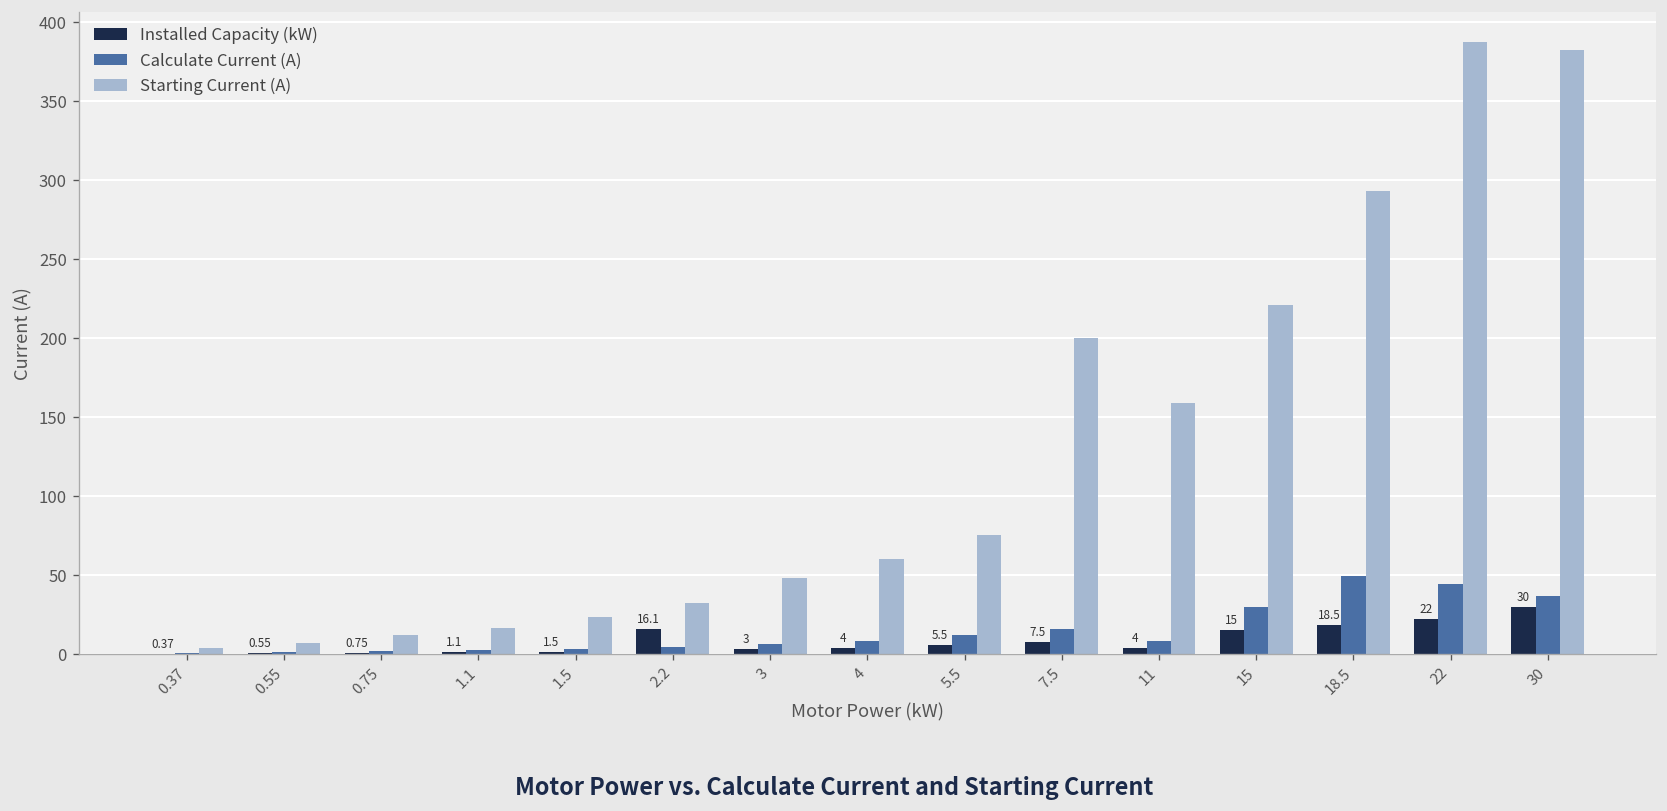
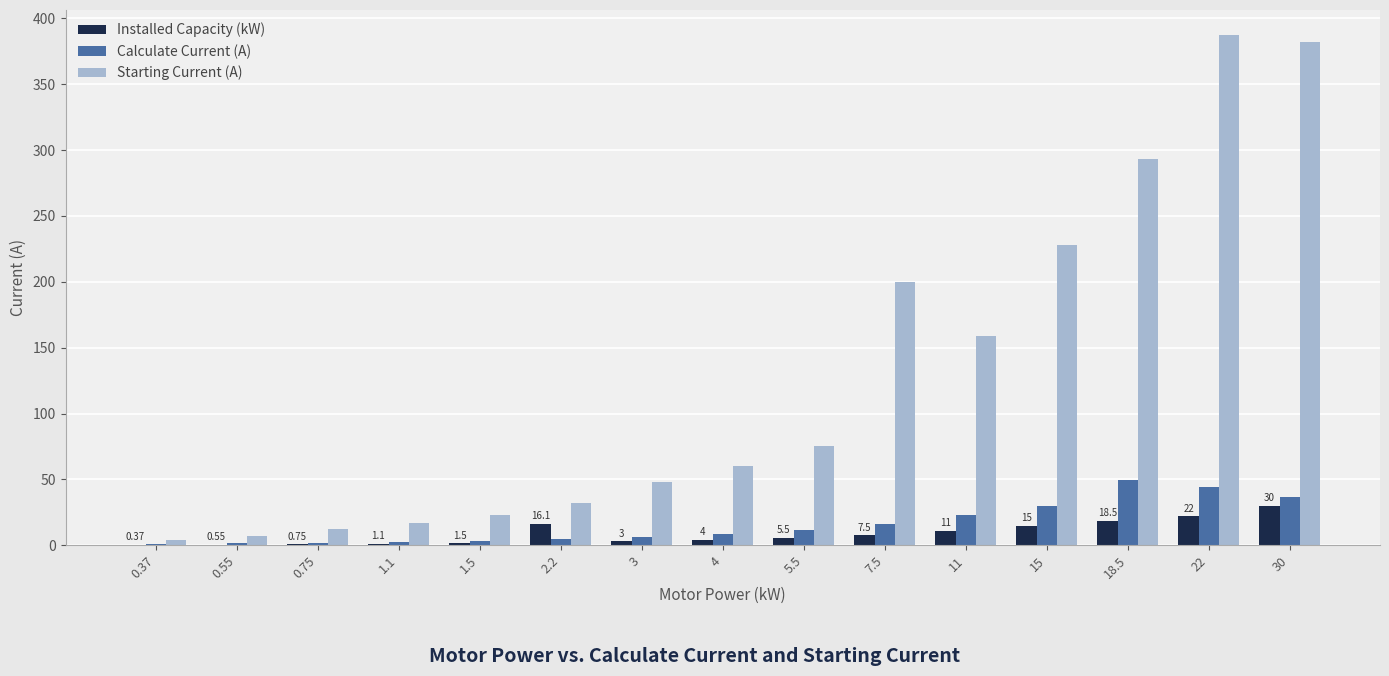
Installed Capacity (kW), 11: 4 -> 11
Calculate Current (A), 11: 9 -> 23
Starting Current (A), 15: 221 -> 228
